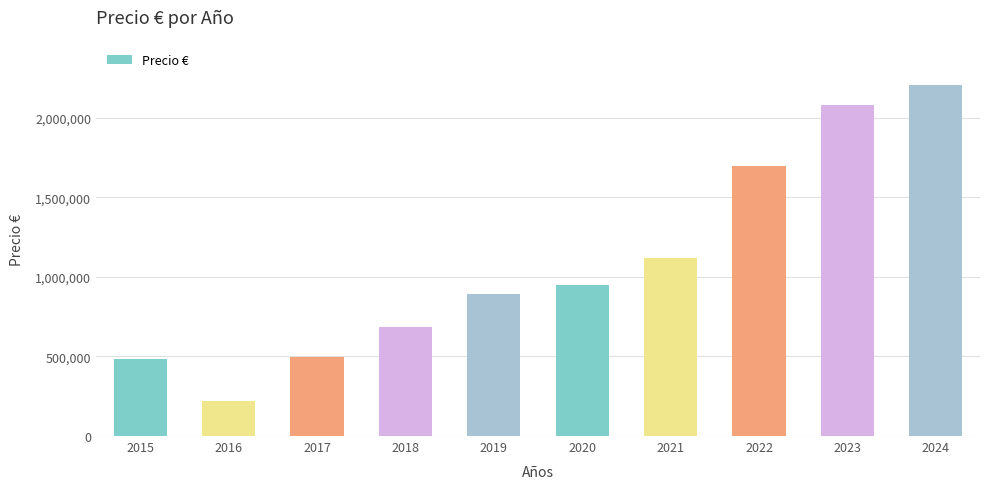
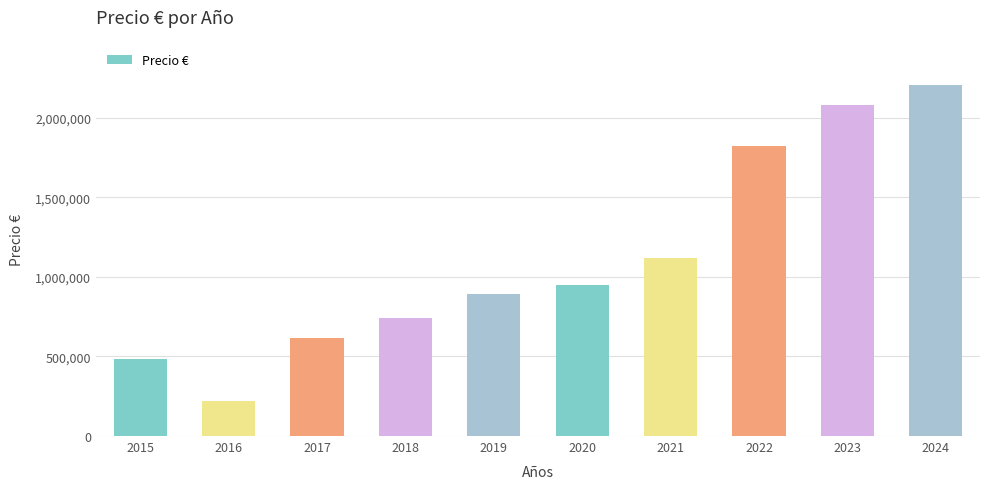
2017: 500,000 -> 620,000
2018: 690,000 -> 740,000
2022: 1,700,000 -> 1,820,000
